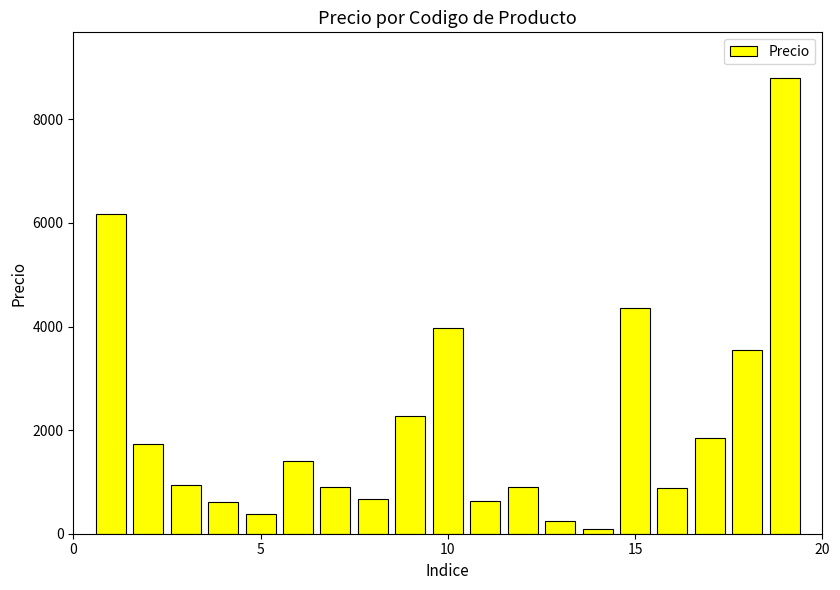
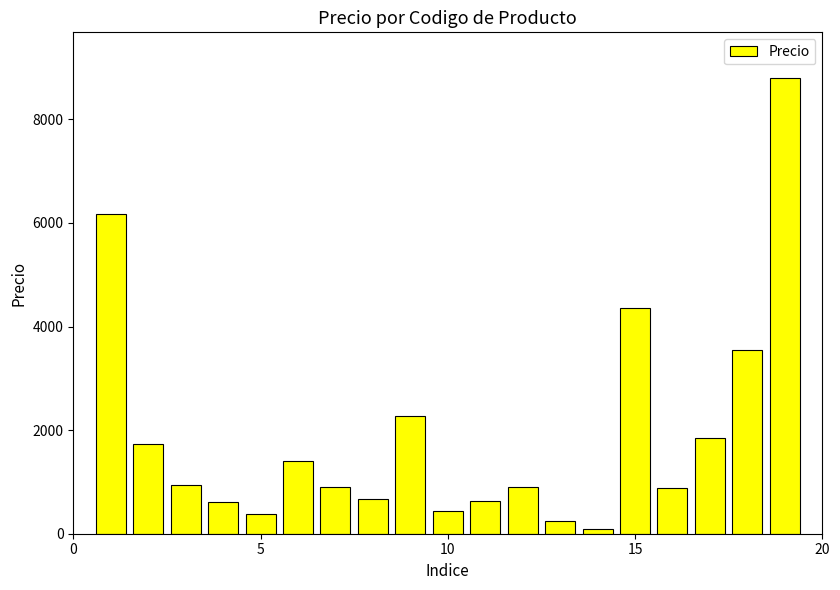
10: 4000 -> 400
